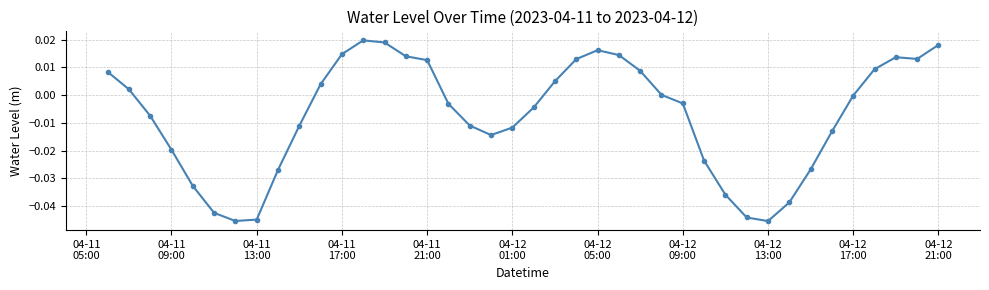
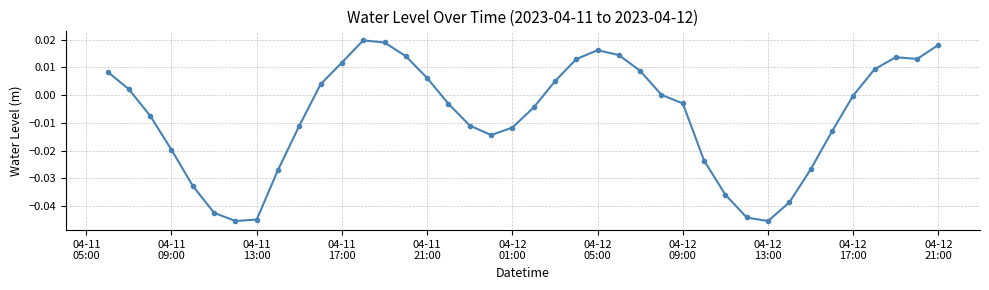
04-11 17:00: 0.015 -> 0.012
04-11 21:00: 0.013 -> 0.006
